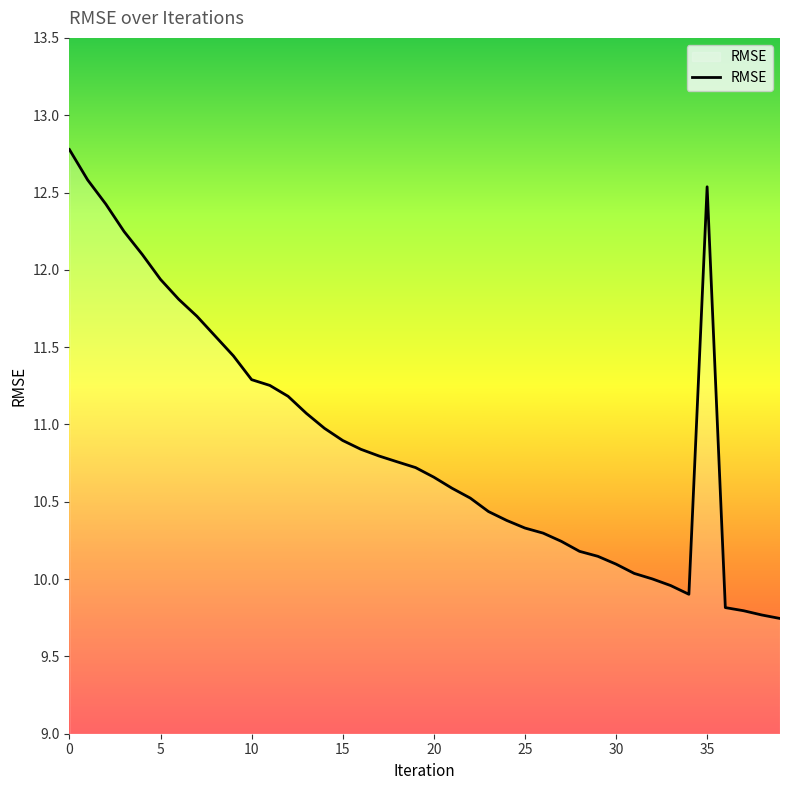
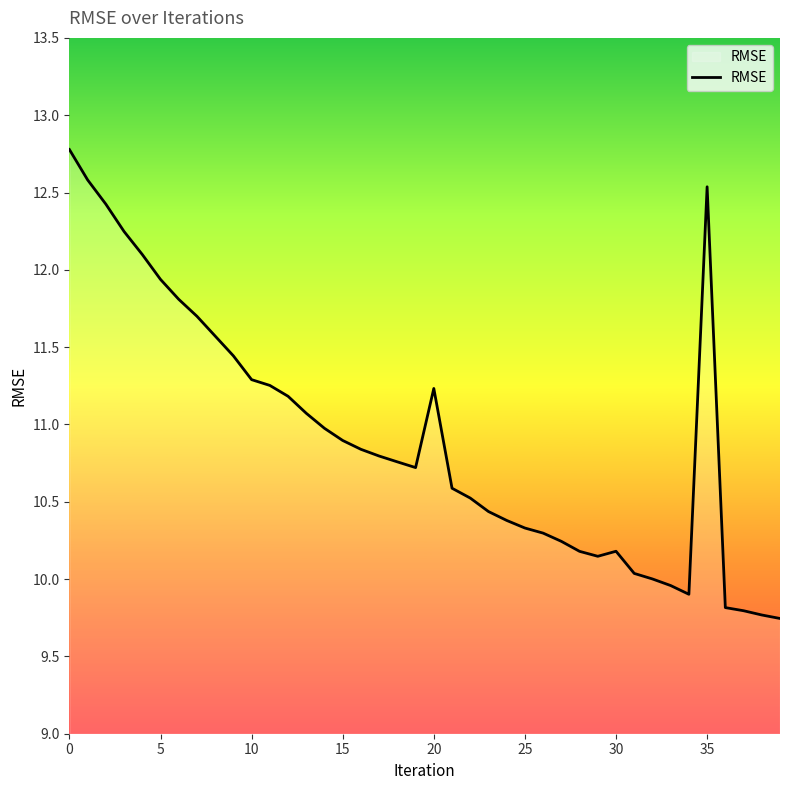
20: 10.66 -> 11.23
30: 10.10 -> 10.18
